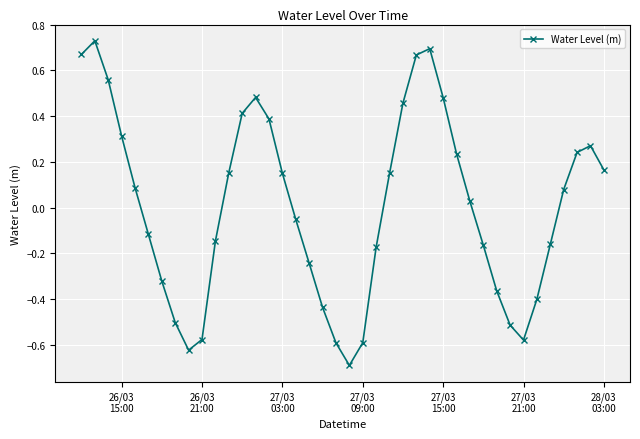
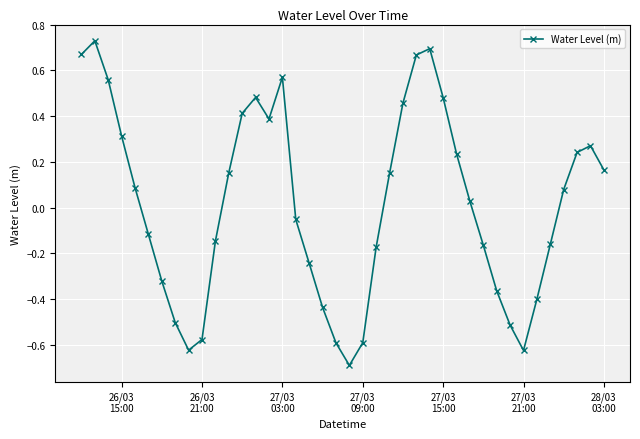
27/03 03:00: 0.15 -> 0.57
27/03 21:00: -0.58 -> -0.62
